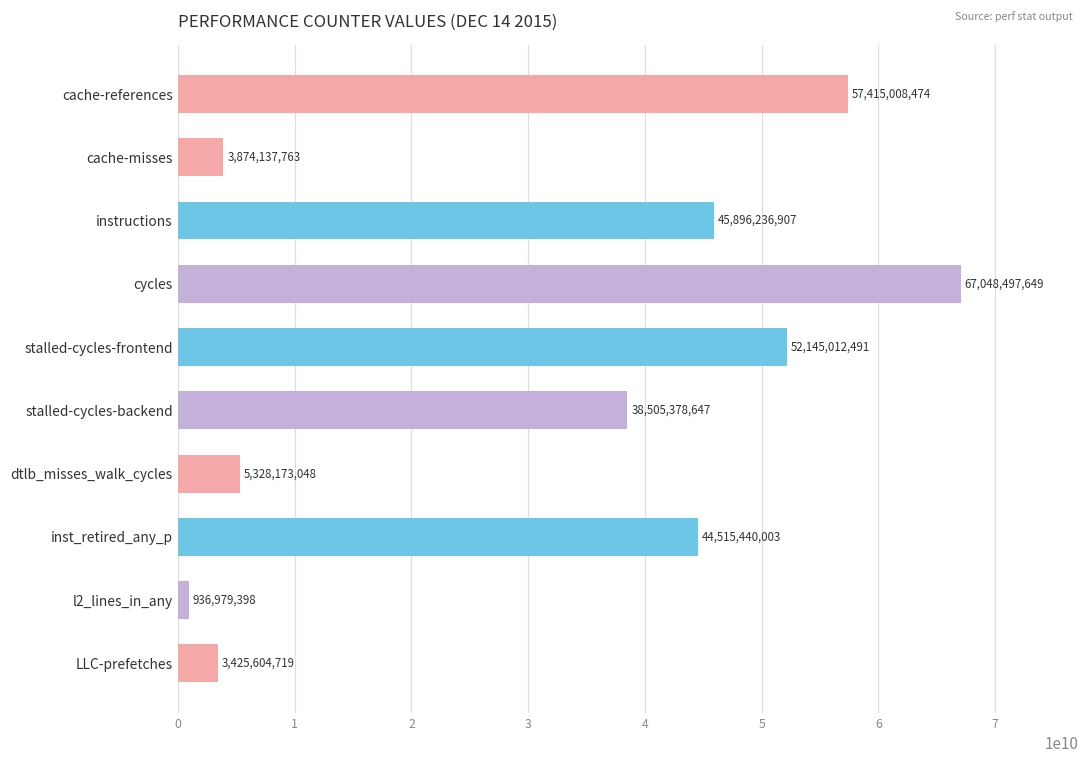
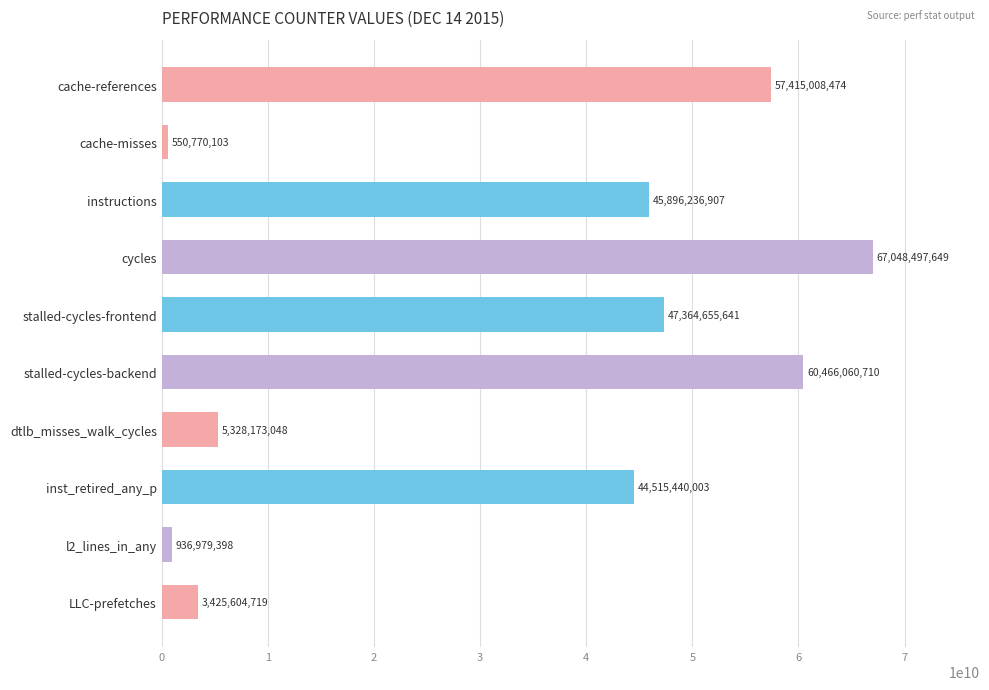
cache-misses: 3,874,137,763 -> 550,770,103
stalled-cycles-frontend: 52,145,012,491 -> 47,364,655,641
stalled-cycles-backend: 38,505,378,647 -> 60,466,060,710
